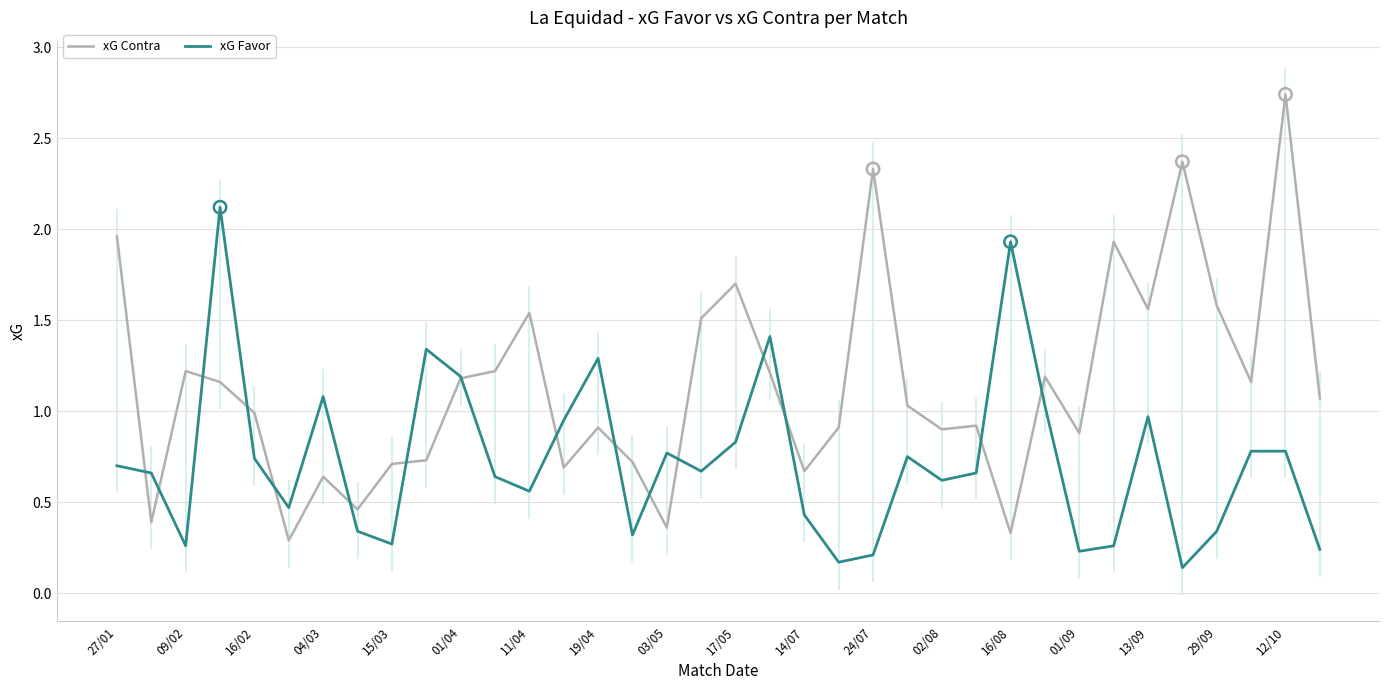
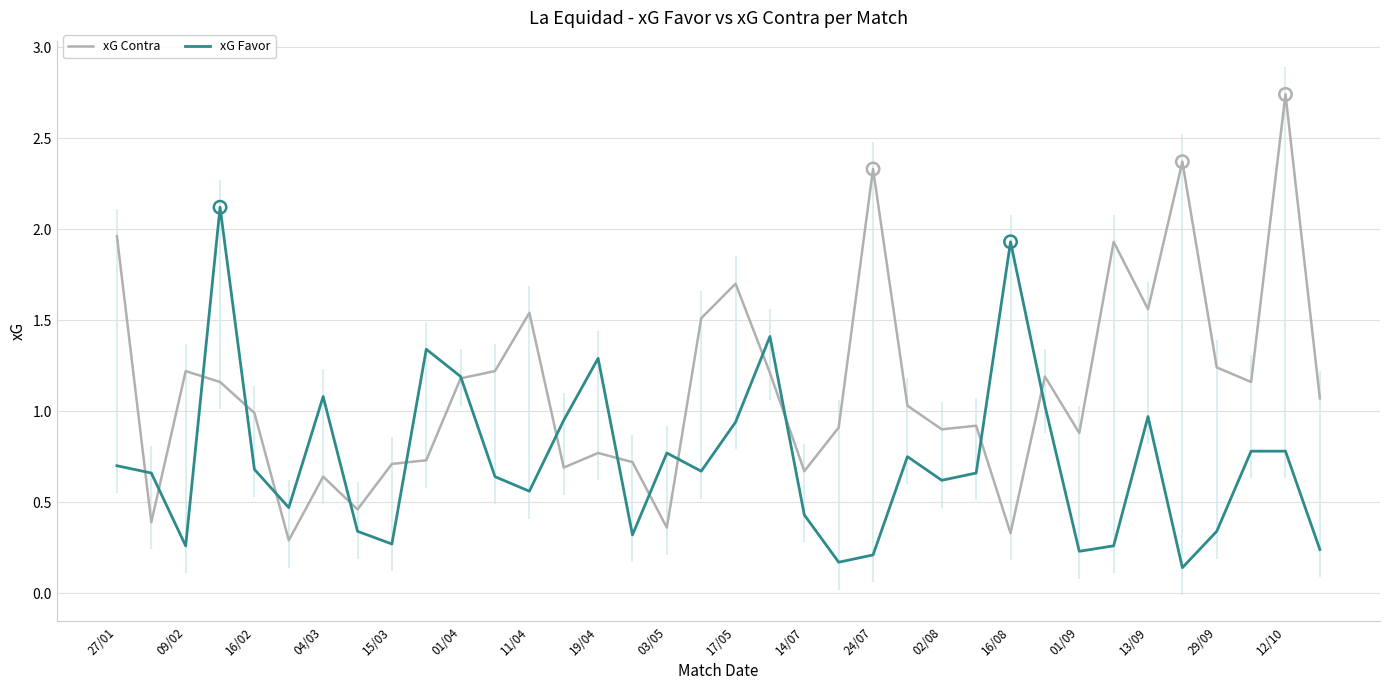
xG Favor, 16/02: 0.74 -> 0.68
xG Contra, 19/04: 0.91 -> 0.77
xG Favor, 17/05: 0.83 -> 0.94
xG Contra, 29/09: 1.58 -> 1.24
